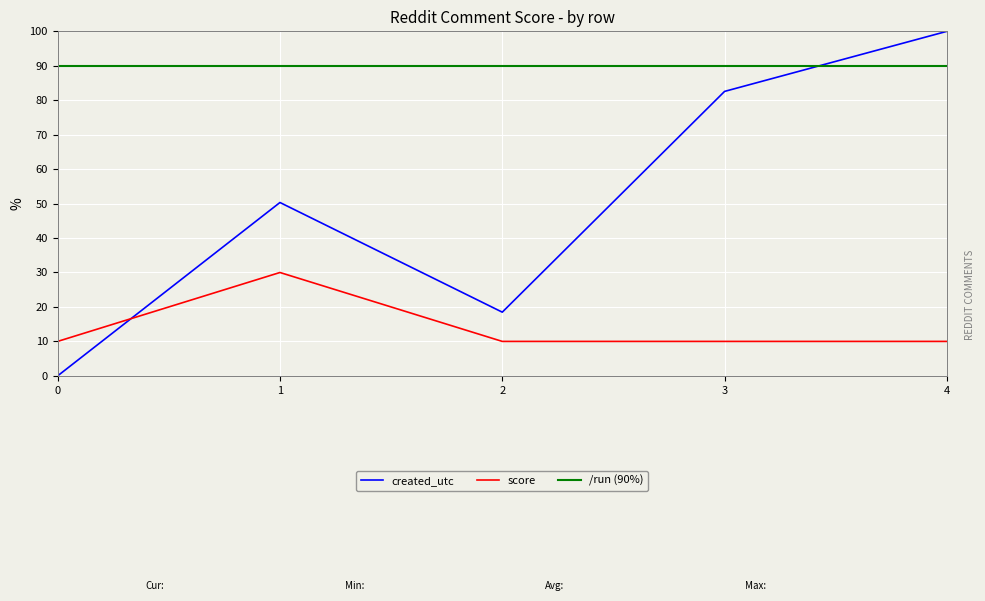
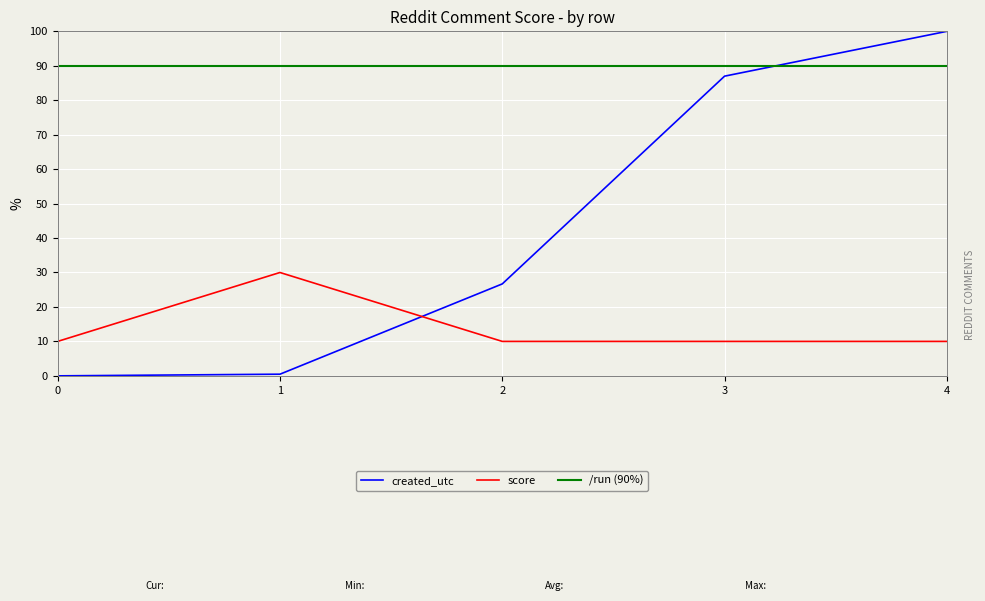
created_utc, 1: 50 -> 0
created_utc, 2: 18 -> 27
created_utc, 3: 83 -> 87
